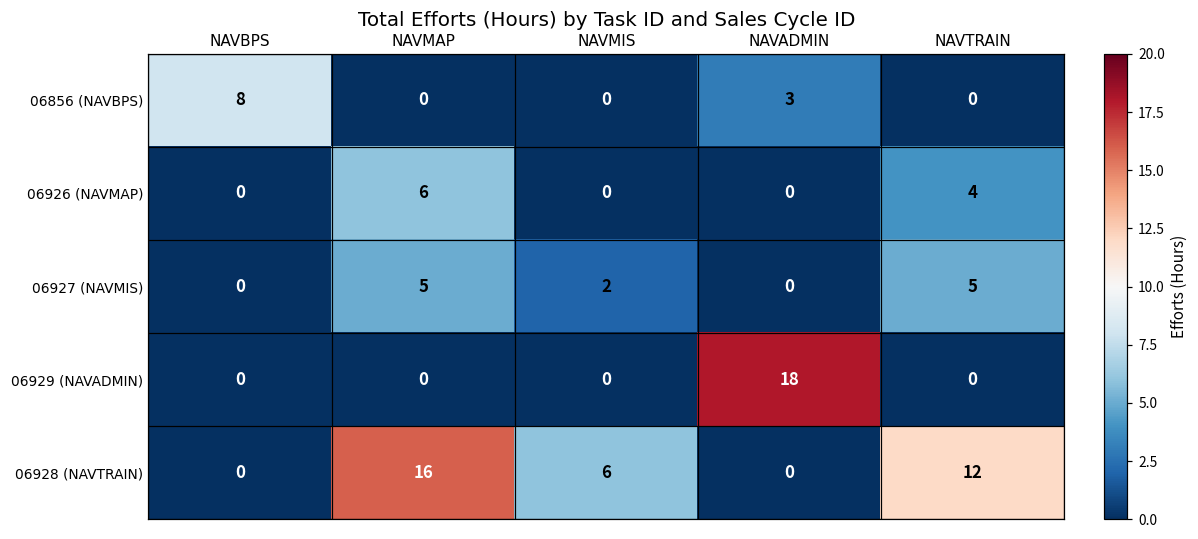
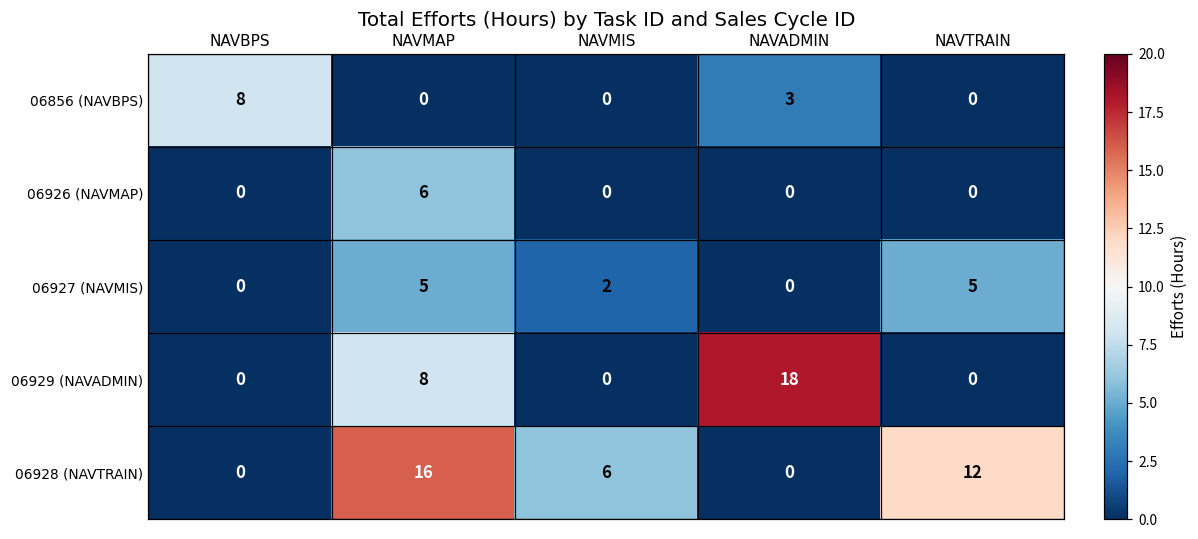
06926 (NAVMAP), NAVTRAIN: 4 -> 0
06929 (NAVADMIN), NAVMAP: 0 -> 8
